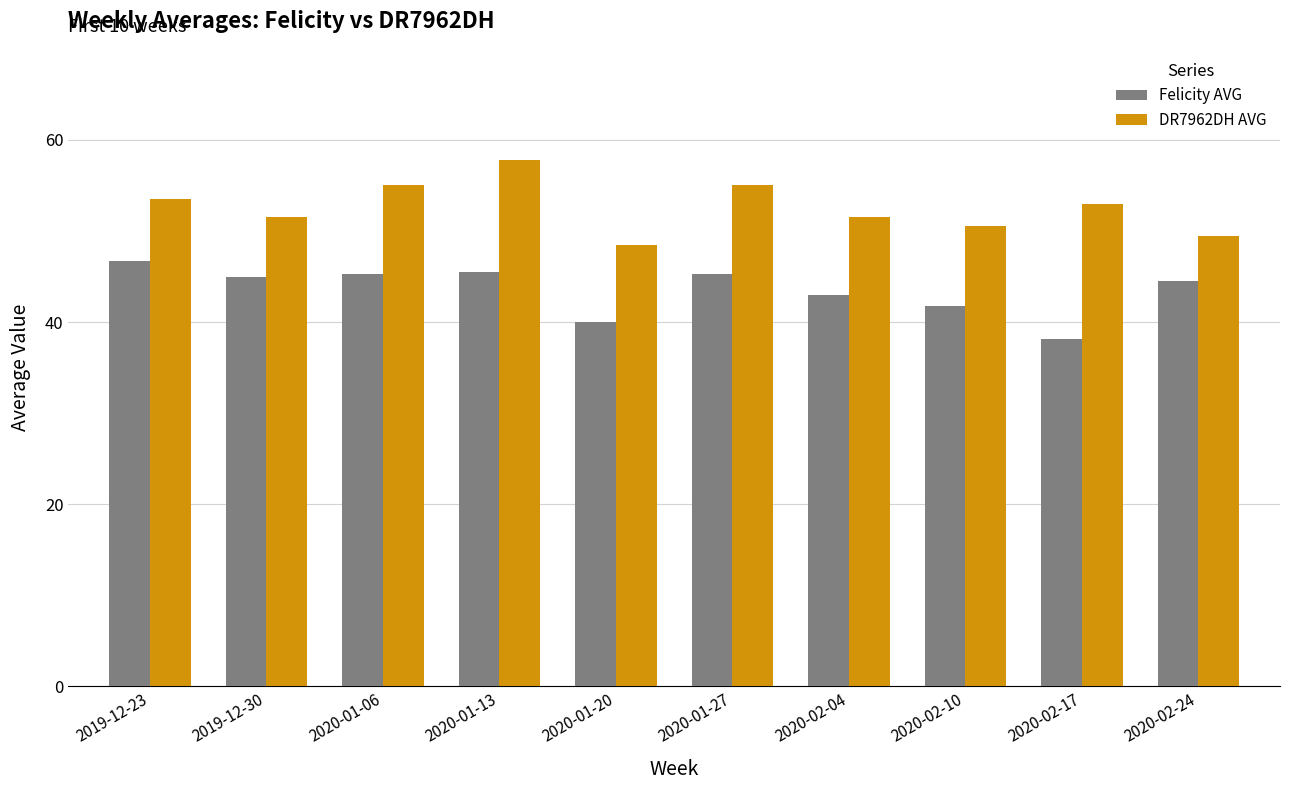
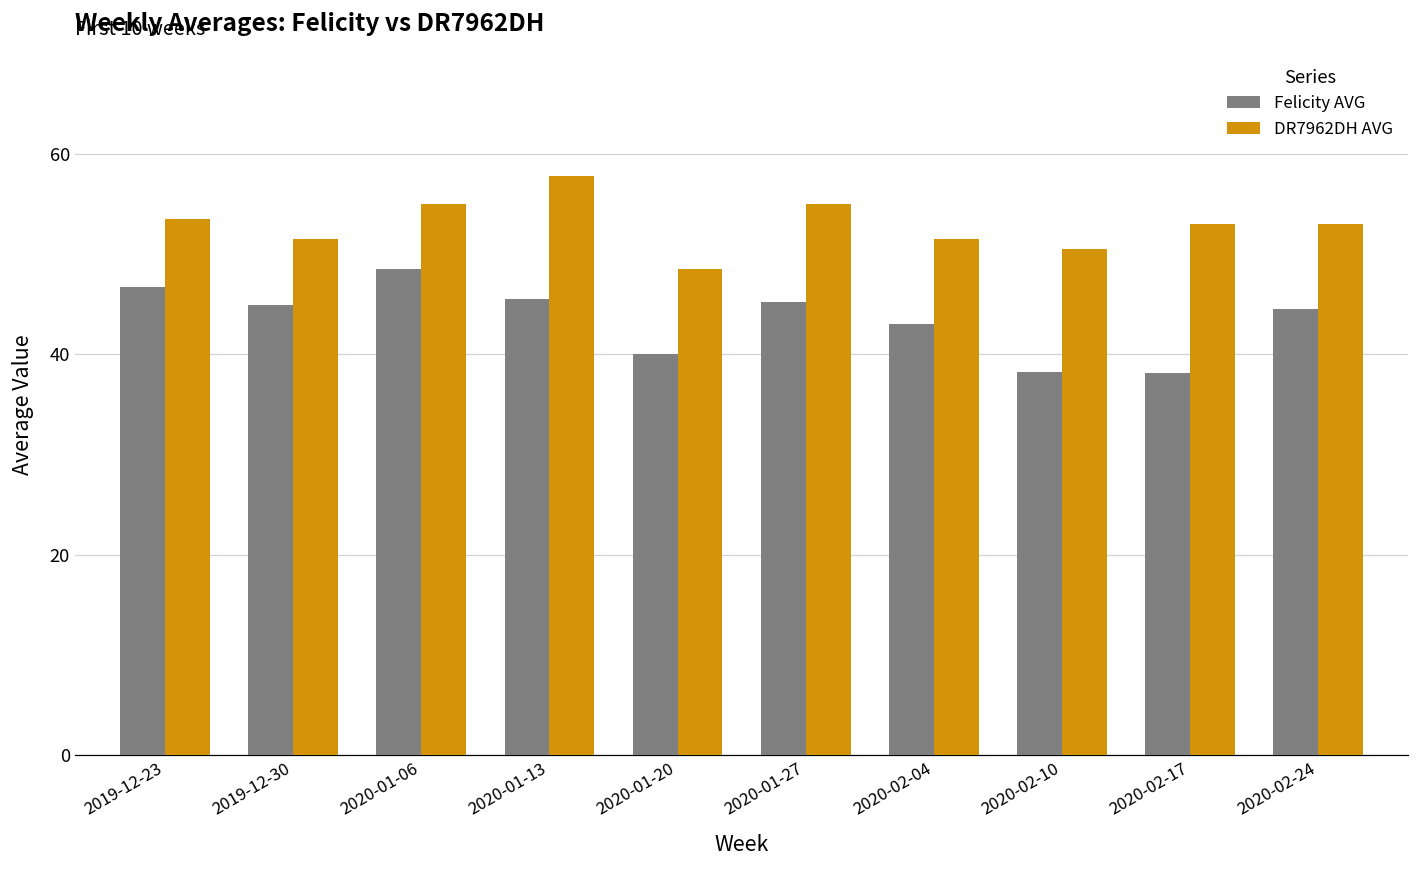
Felicity AVG, 2020-01-06: 45 -> 48
Felicity AVG, 2020-02-10: 42 -> 38
DR7962DH AVG, 2020-02-24: 50 -> 53
